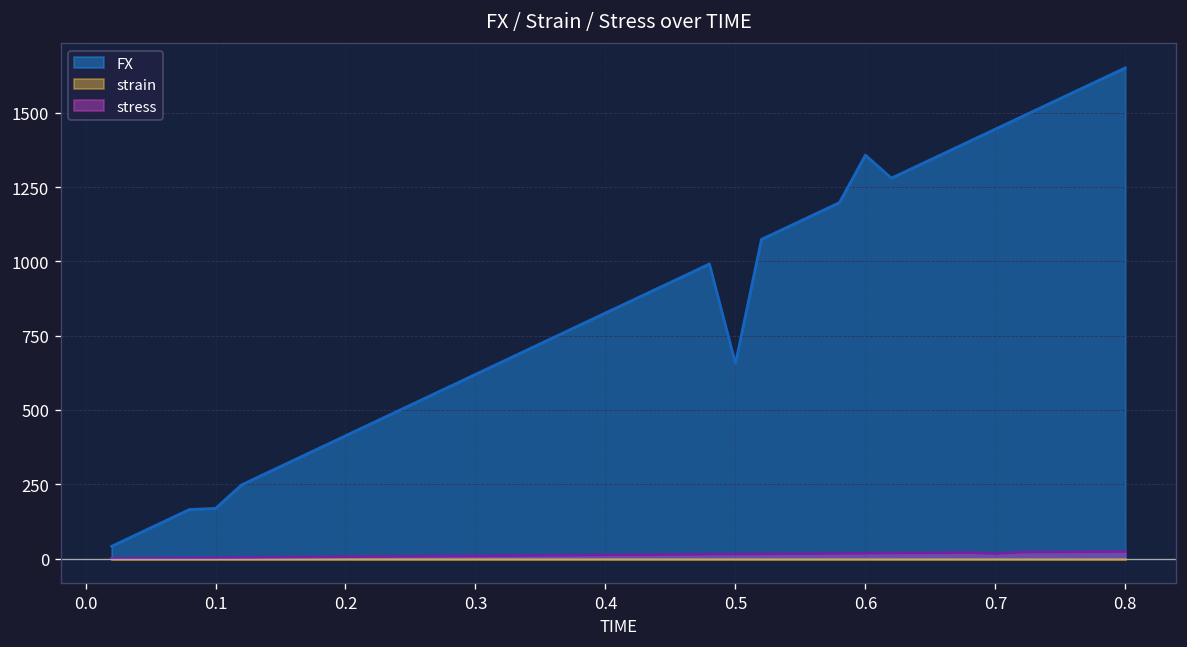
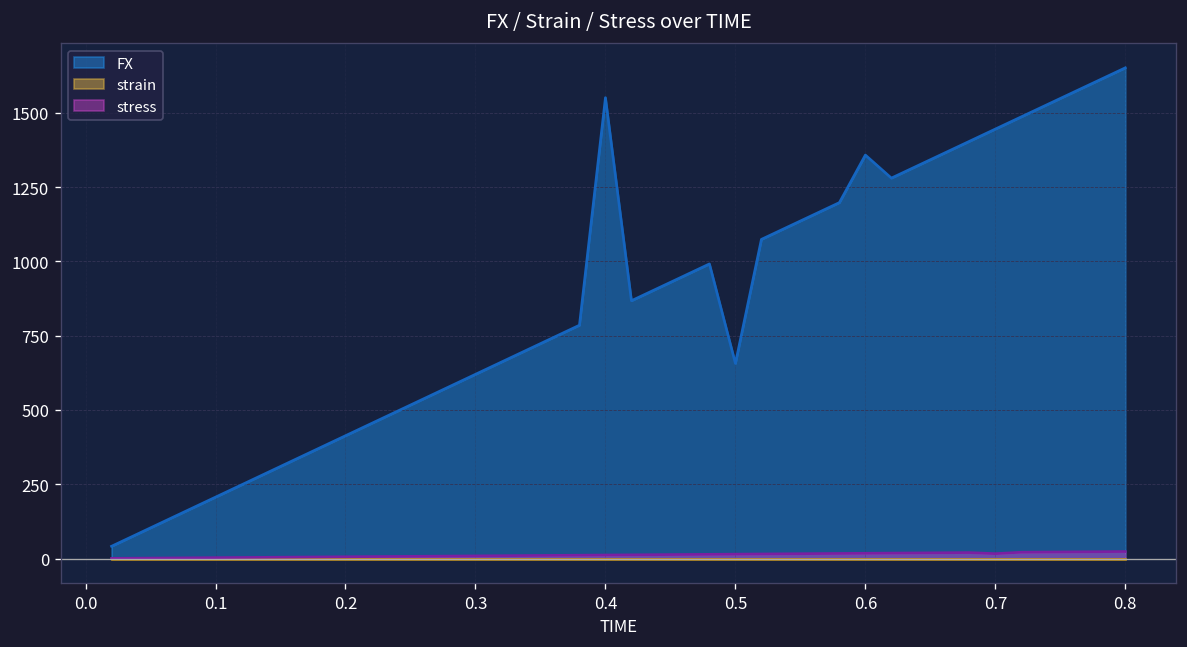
FX, 0.1: 170 -> 210
FX, 0.4: 830 -> 1550
